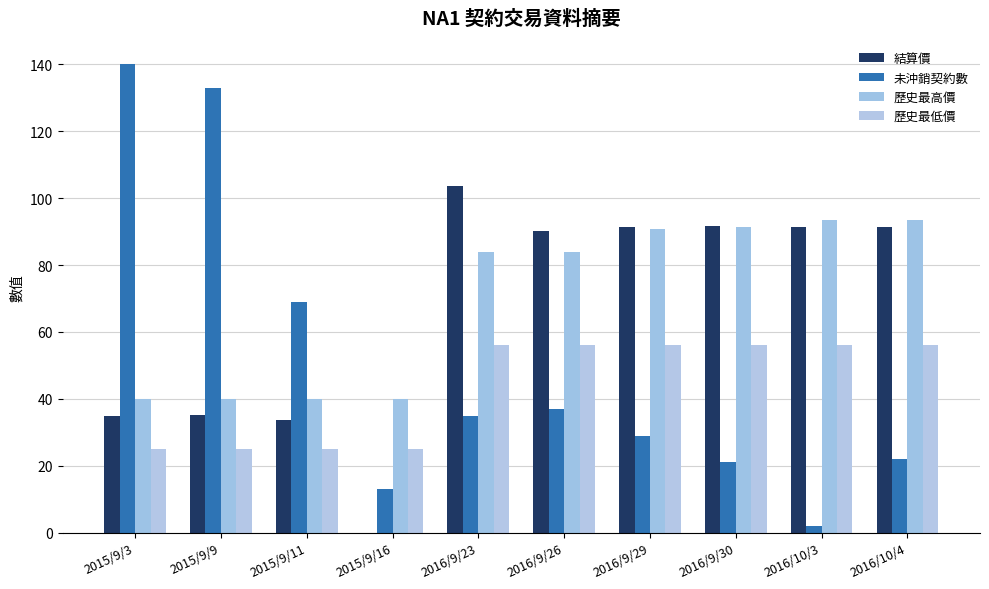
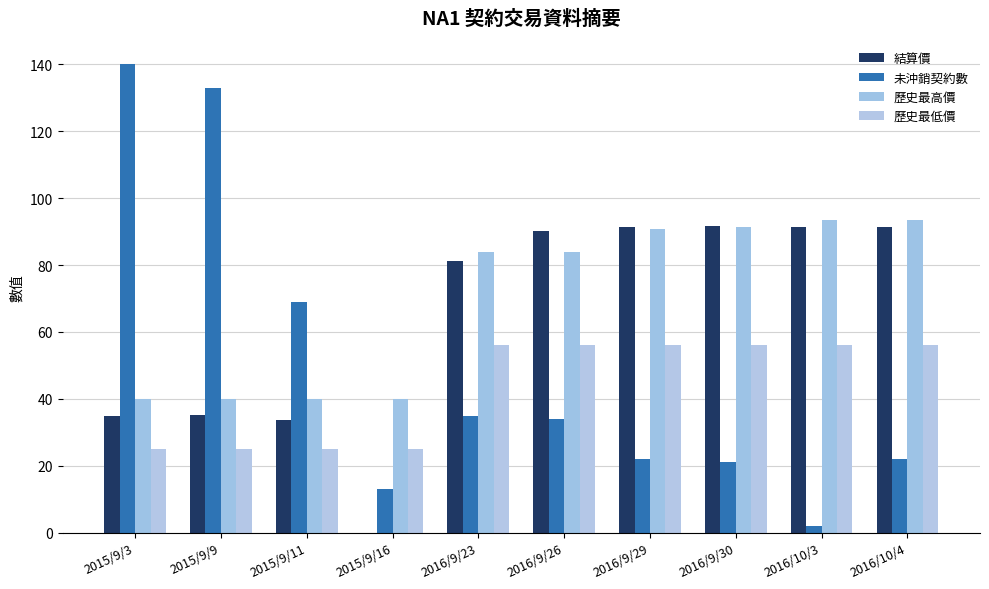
結算價, 2016/9/23: 104 -> 81
未沖銷契約數, 2016/9/26: 37 -> 34
未沖銷契約數, 2016/9/29: 29 -> 22
